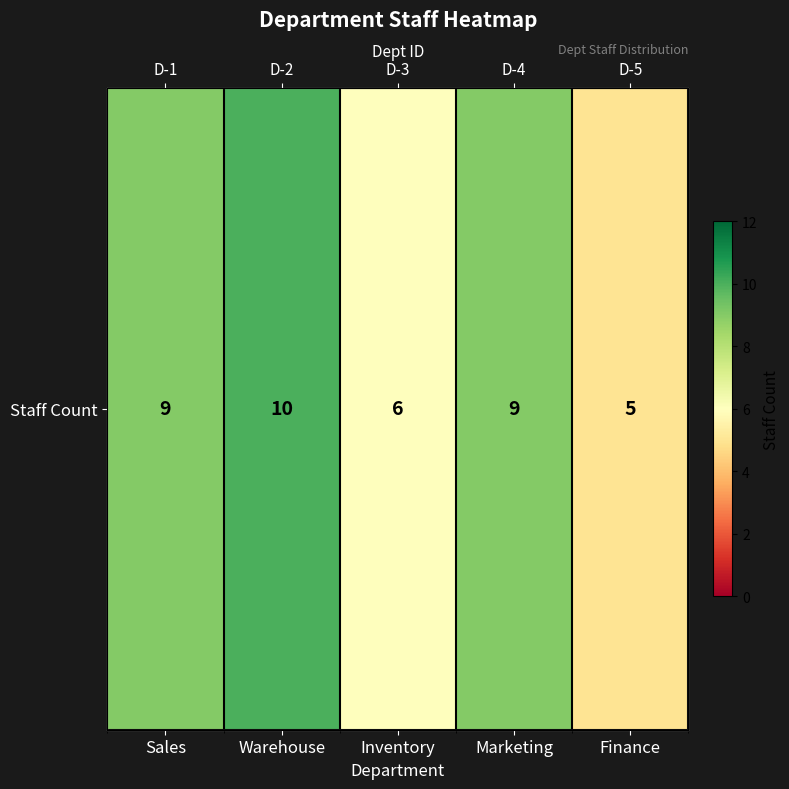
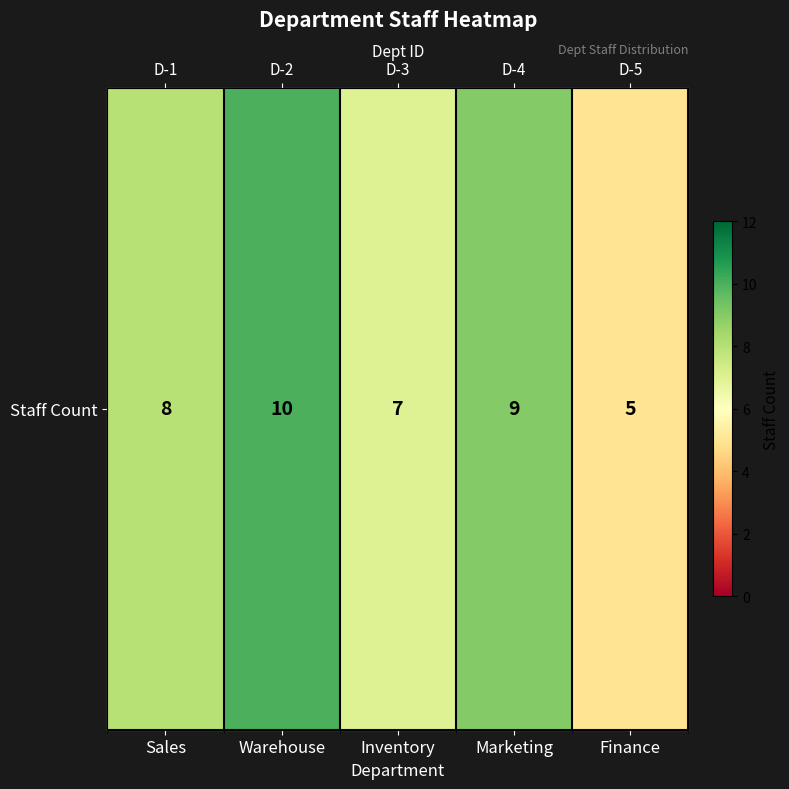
Staff Count, Sales: 9 -> 8
Staff Count, Inventory: 6 -> 7
